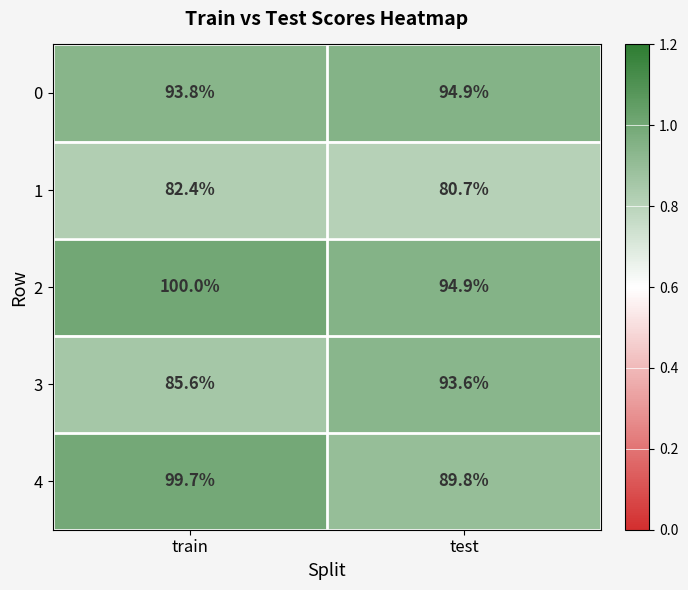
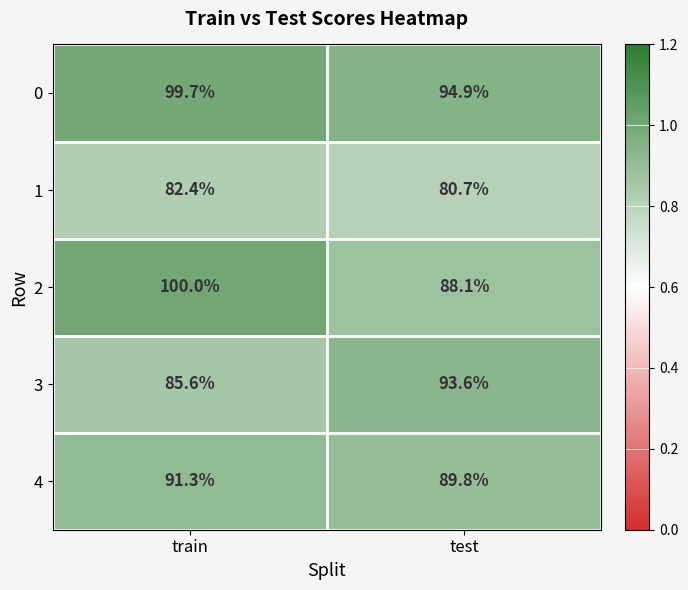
0, train: 93.8% -> 99.7%
2, test: 94.9% -> 88.1%
4, train: 99.7% -> 91.3%
